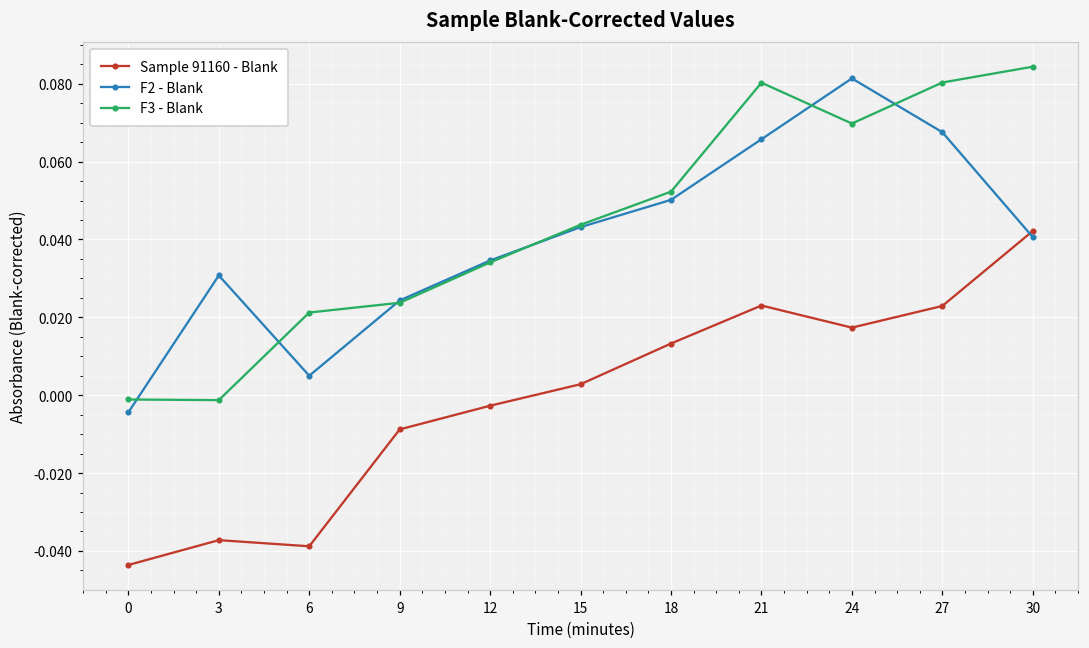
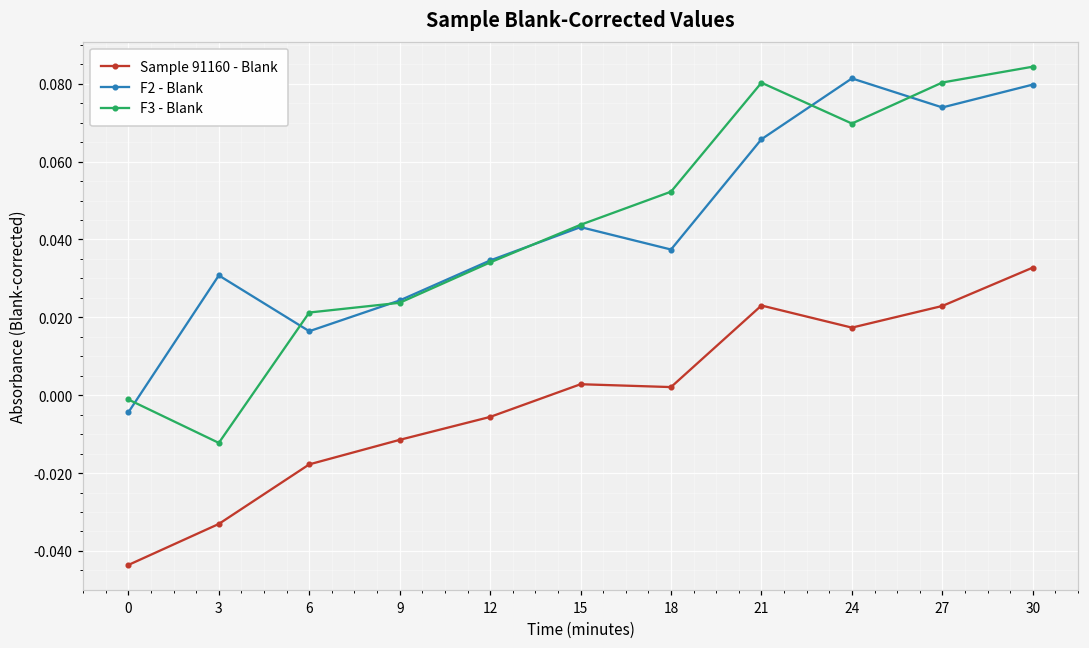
Sample 91160 - Blank, 3: -0.037 -> -0.033
F3 - Blank, 3: -0.001 -> -0.012
Sample 91160 - Blank, 6: -0.039 -> -0.018
F2 - Blank, 6: 0.005 -> 0.016
Sample 91160 - Blank, 9: -0.009 -> -0.011
Sample 91160 - Blank, 12: -0.003 -> -0.006
Sample 91160 - Blank, 18: 0.013 -> 0.002
F2 - Blank, 18: 0.050 -> 0.037
F2 - Blank, 27: 0.068 -> 0.074
Sample 91160 - Blank, 30: 0.042 -> 0.033
F2 - Blank, 30: 0.041 -> 0.080
